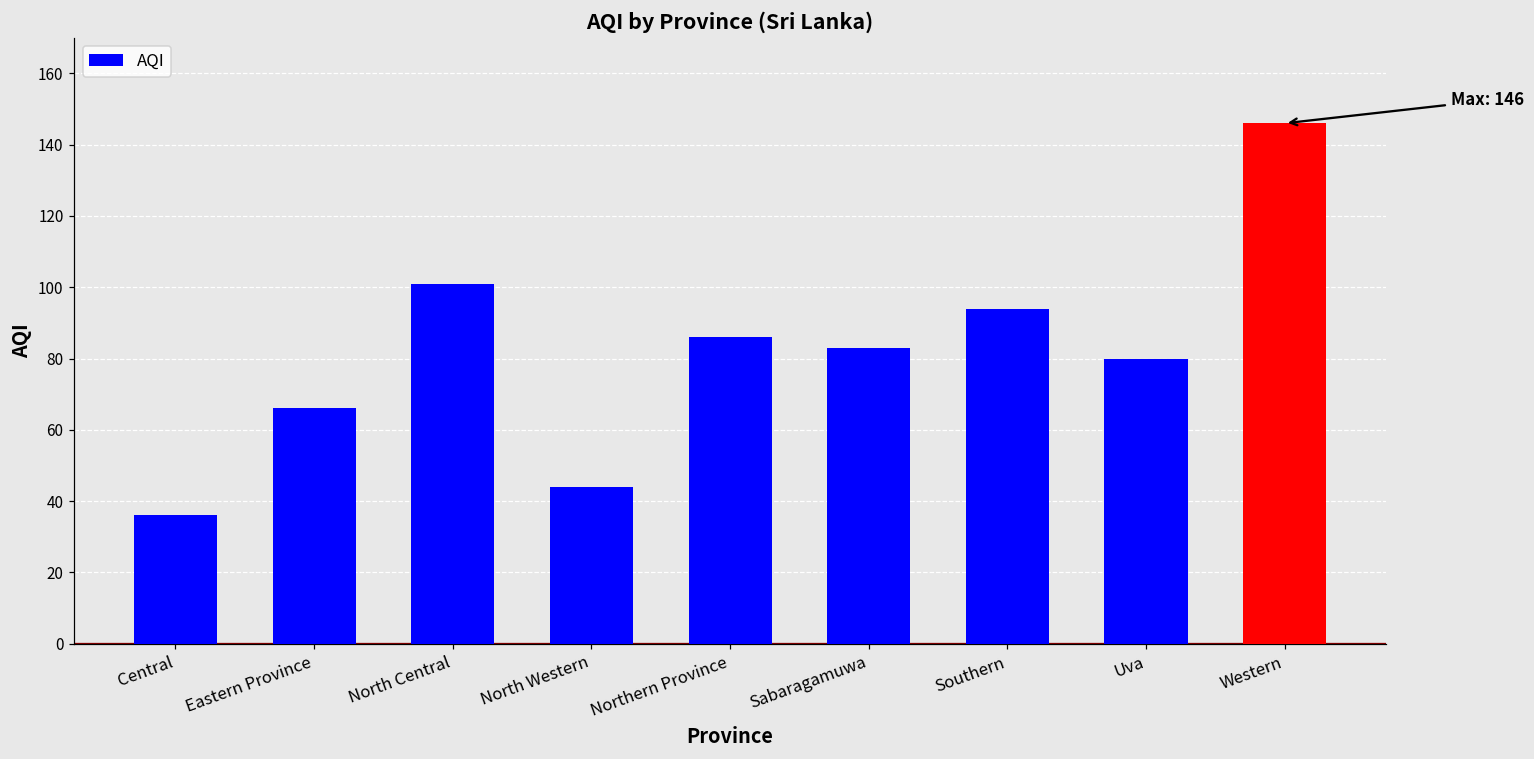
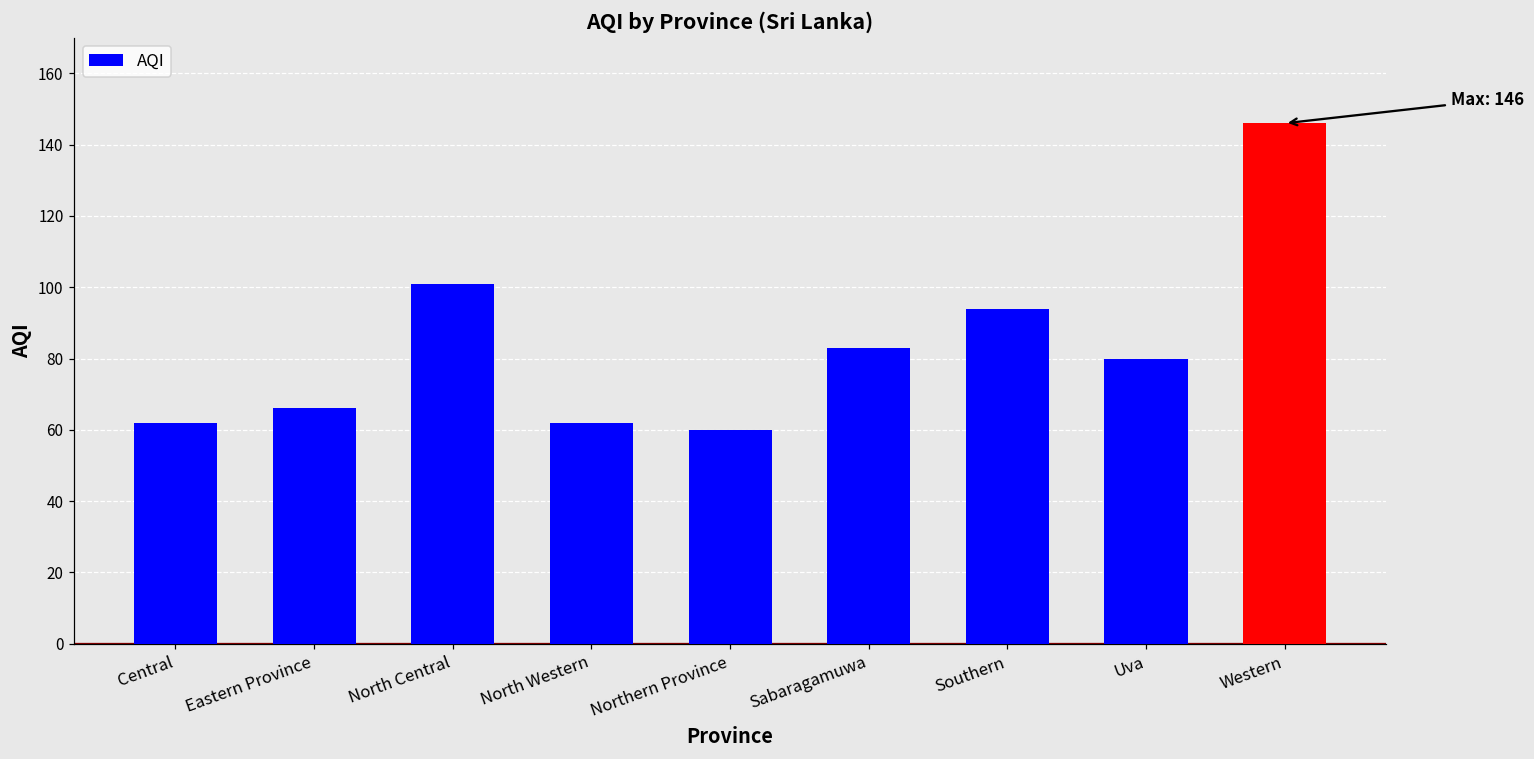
Central: 36 -> 62
North Western: 44 -> 62
Northern Province: 86 -> 60
